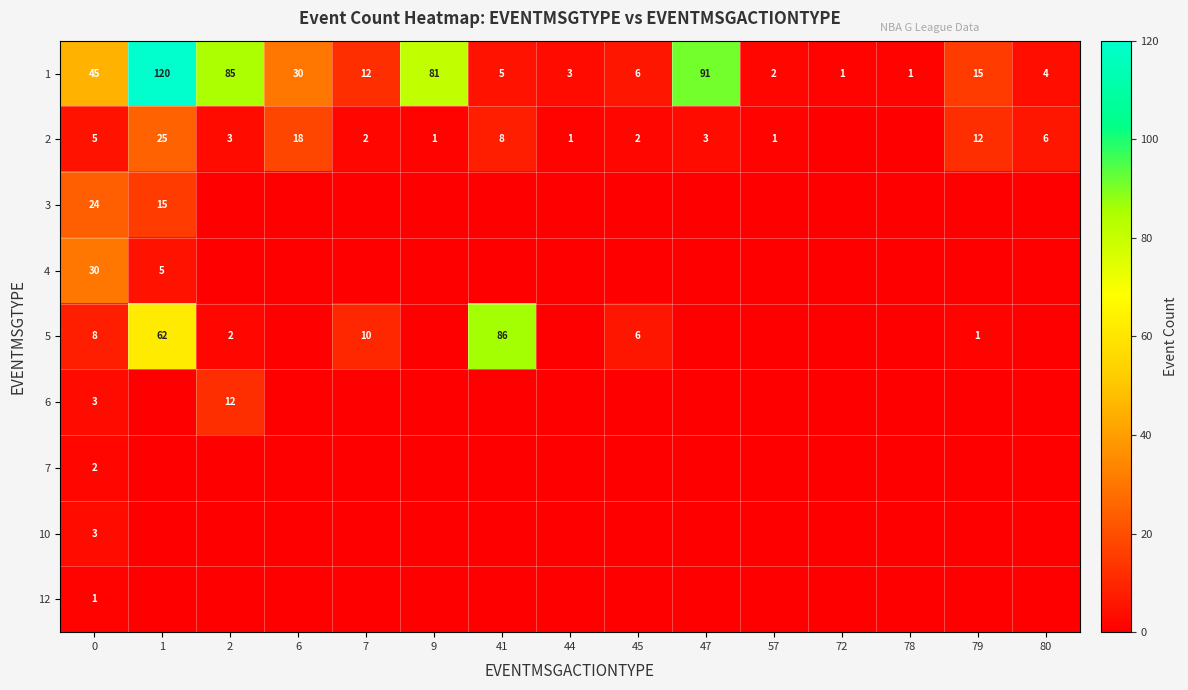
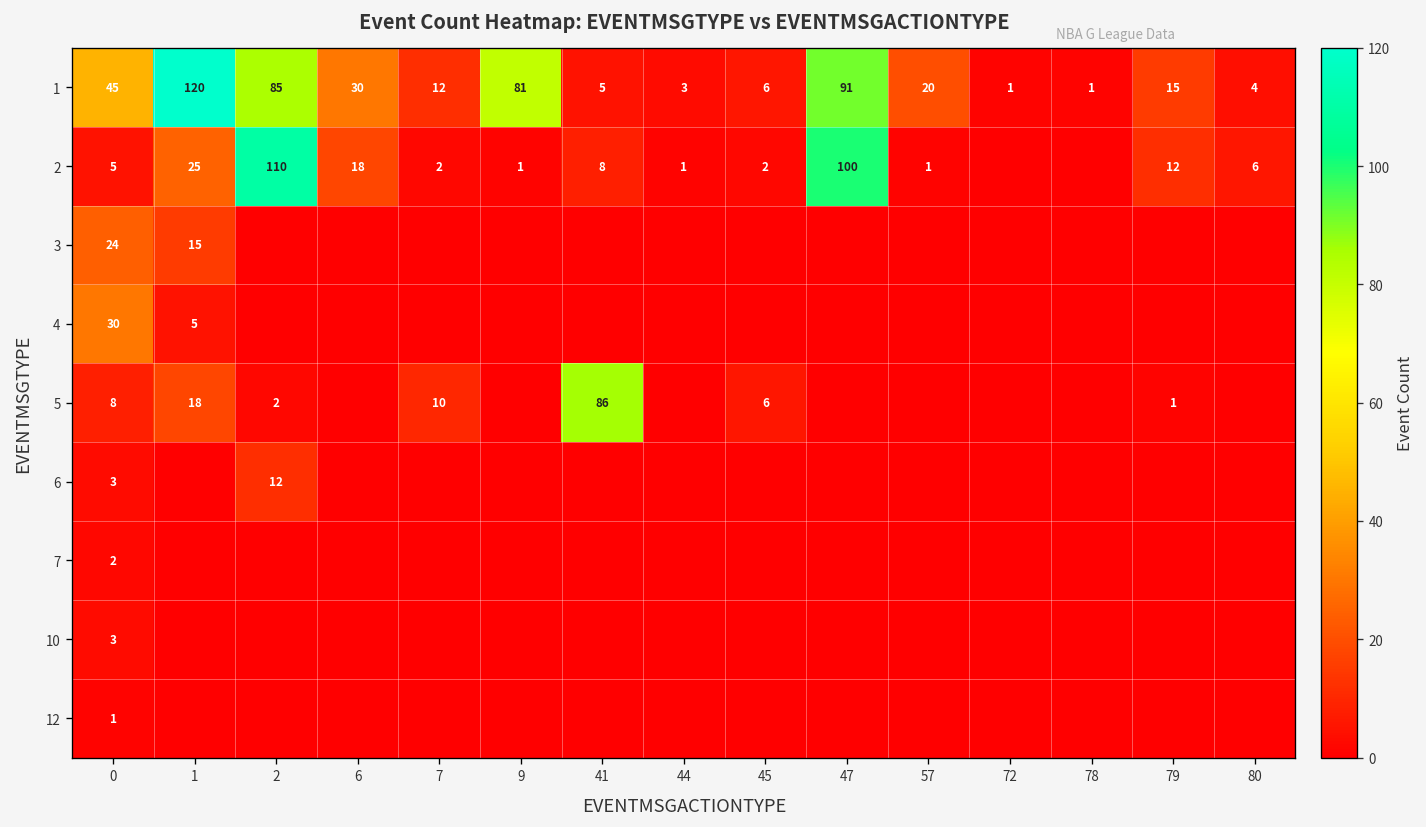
1, 57: 2 -> 20
2, 2: 3 -> 110
2, 47: 3 -> 100
5, 1: 62 -> 18
